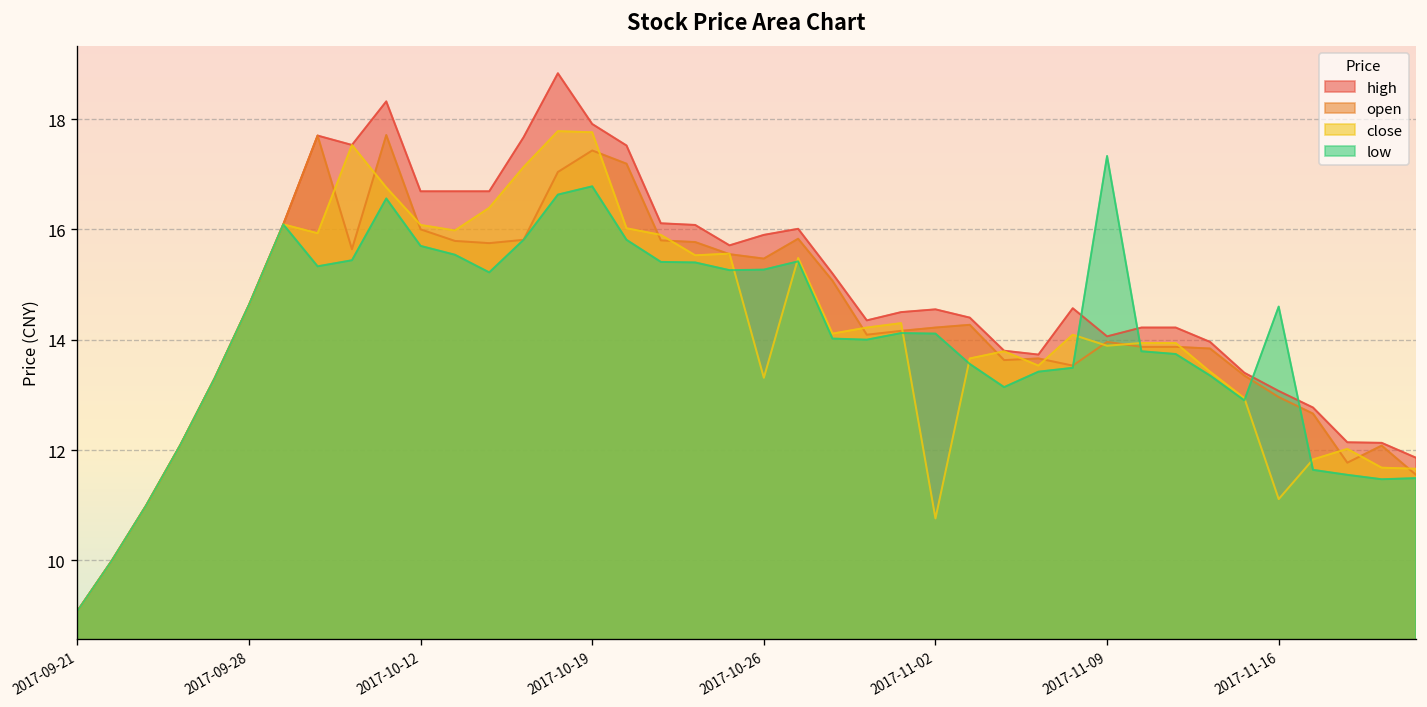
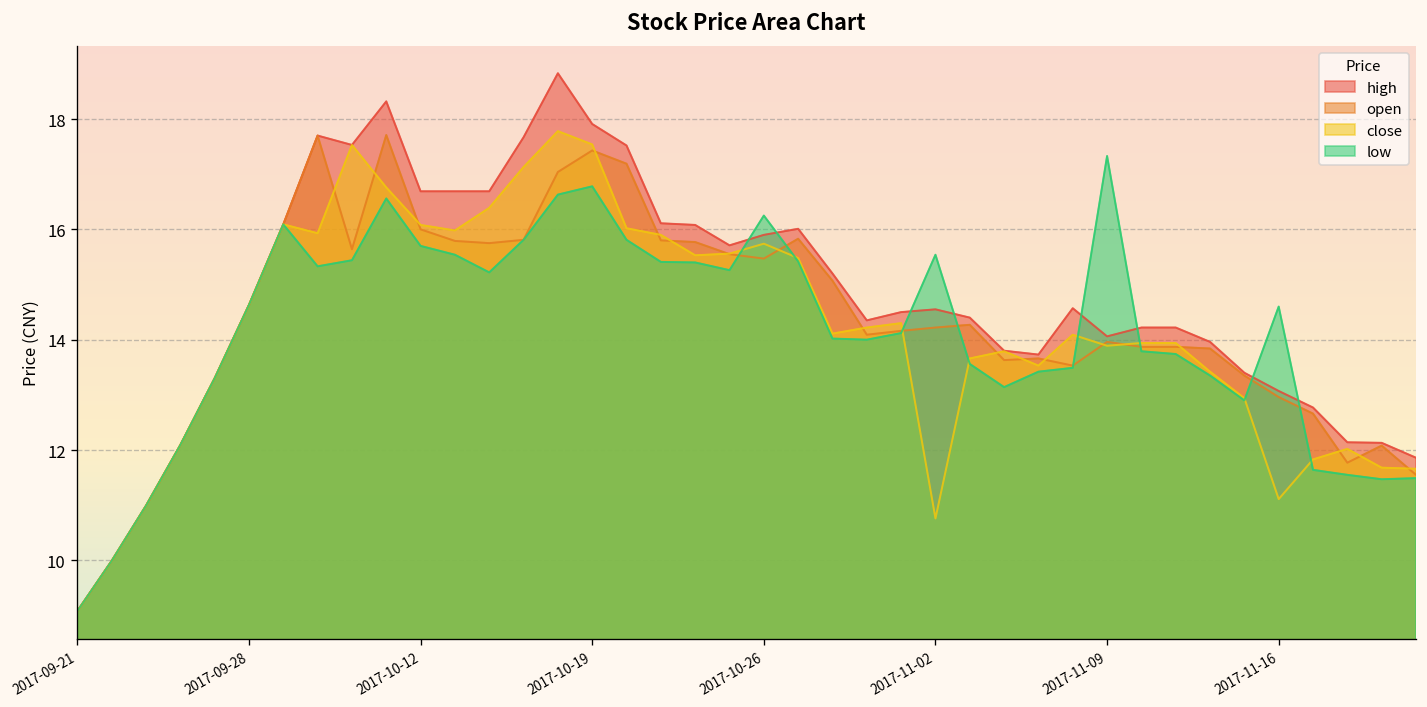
close, 2017-10-19: 17.8 -> 17.5
close, 2017-10-26: 13.3 -> 15.7
low, 2017-10-26: 15.3 -> 16.3
low, 2017-11-02: 14.1 -> 15.5
